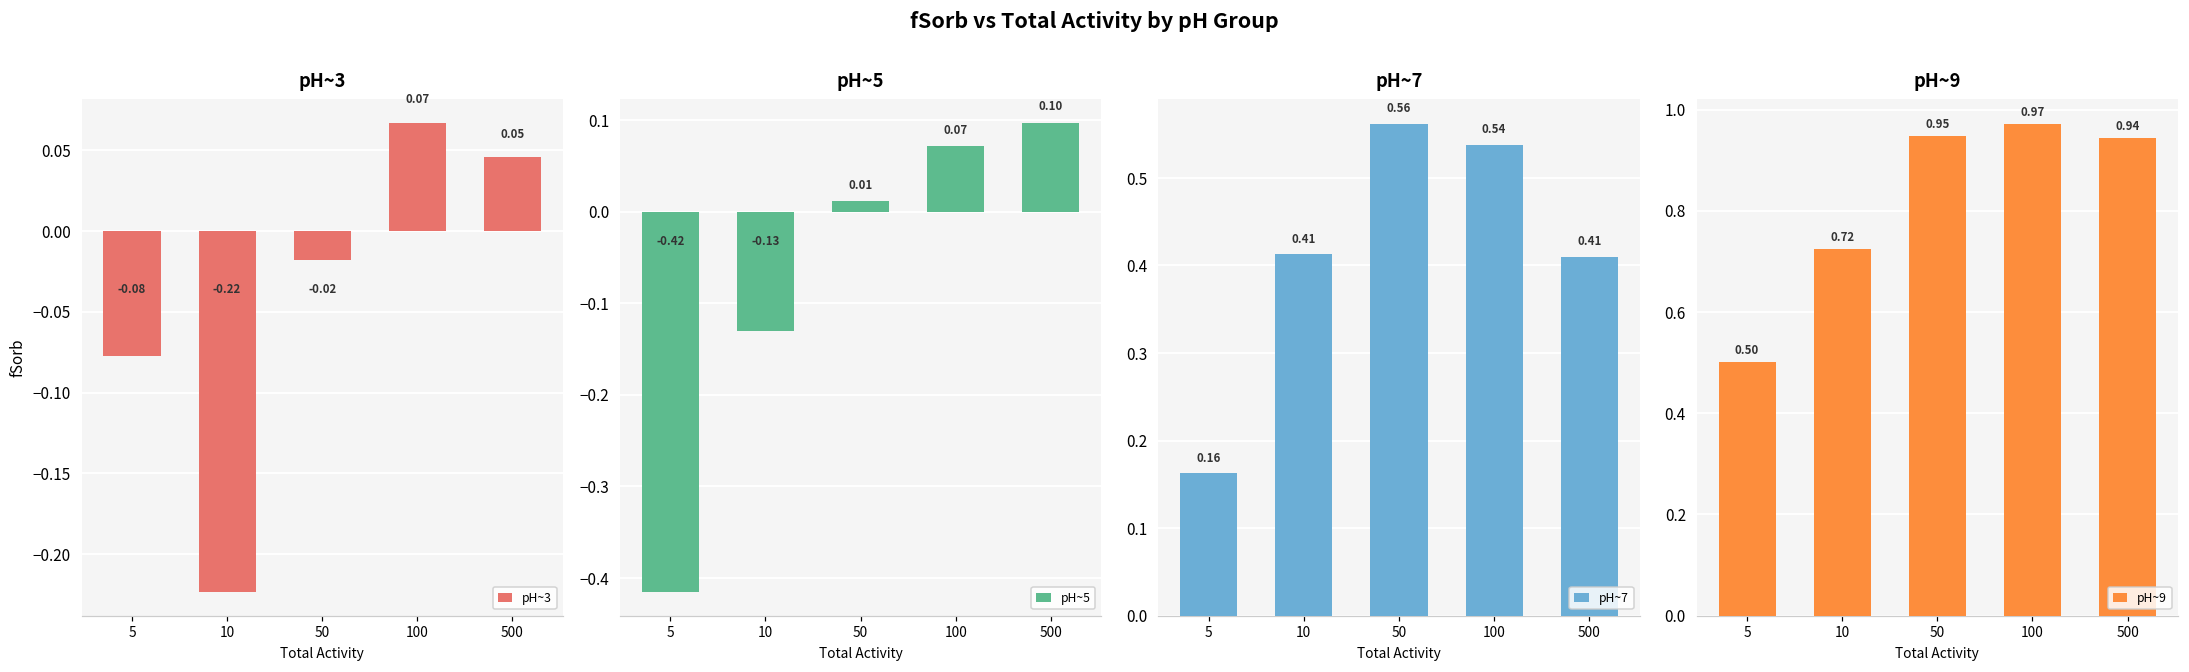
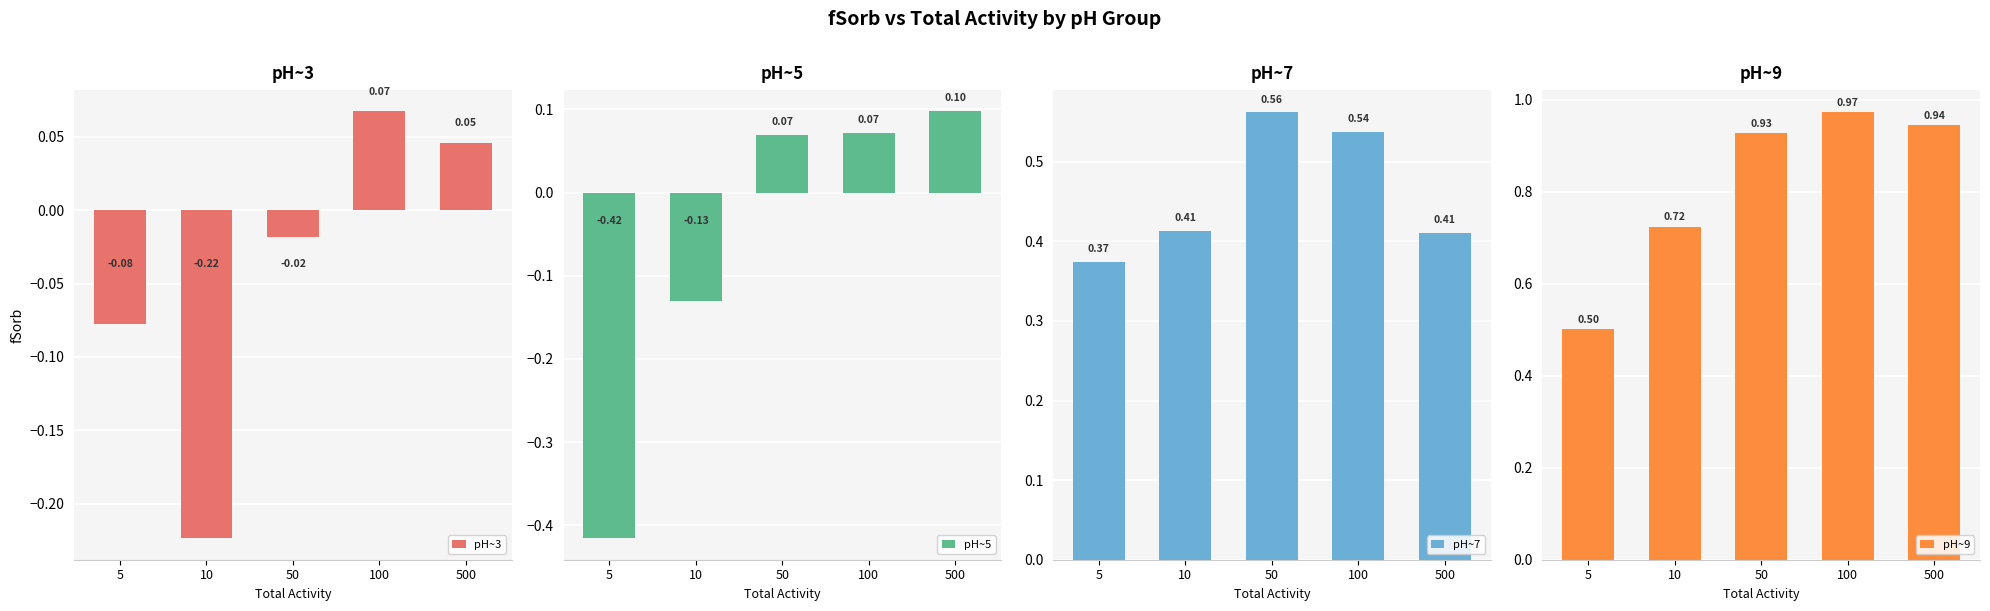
pH~5, 50: 0.01 -> 0.07
pH~7, 5: 0.16 -> 0.37
pH~9, 50: 0.95 -> 0.93
